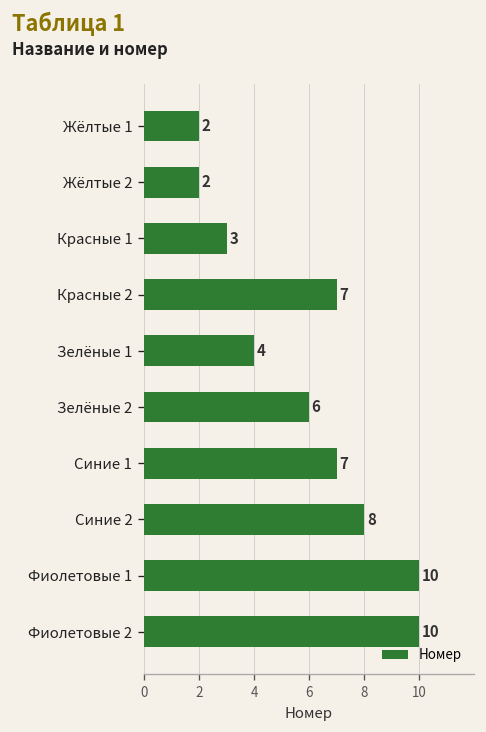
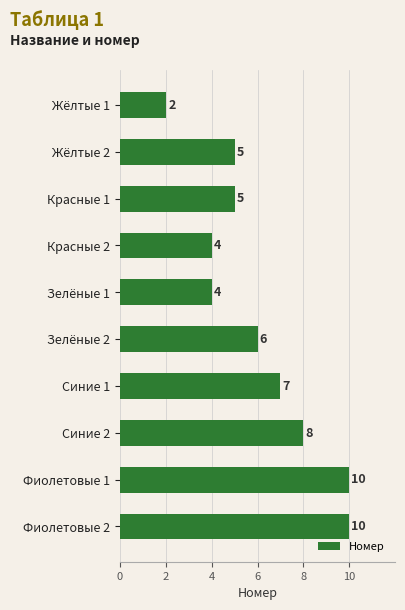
Жёлтые 2: 2 -> 5
Красные 1: 3 -> 5
Красные 2: 7 -> 4
